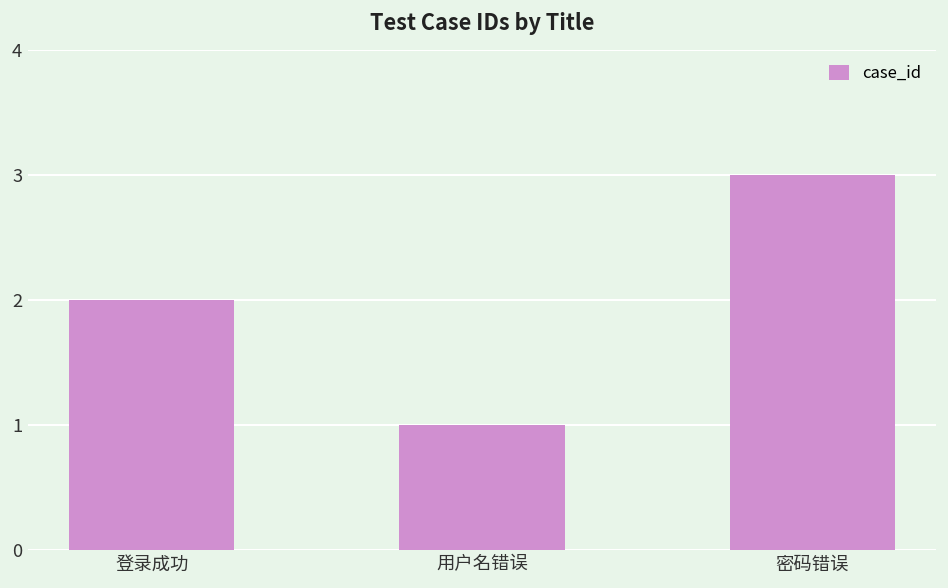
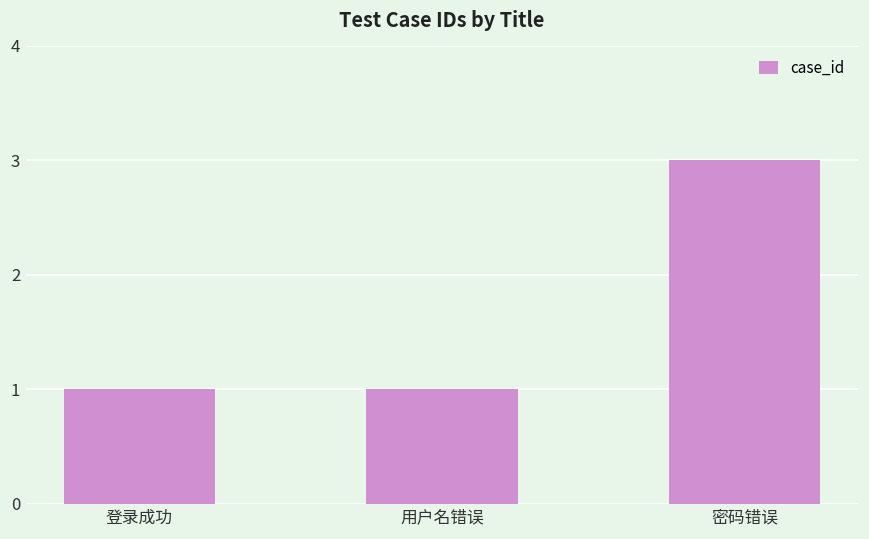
登录成功: 2 -> 1
